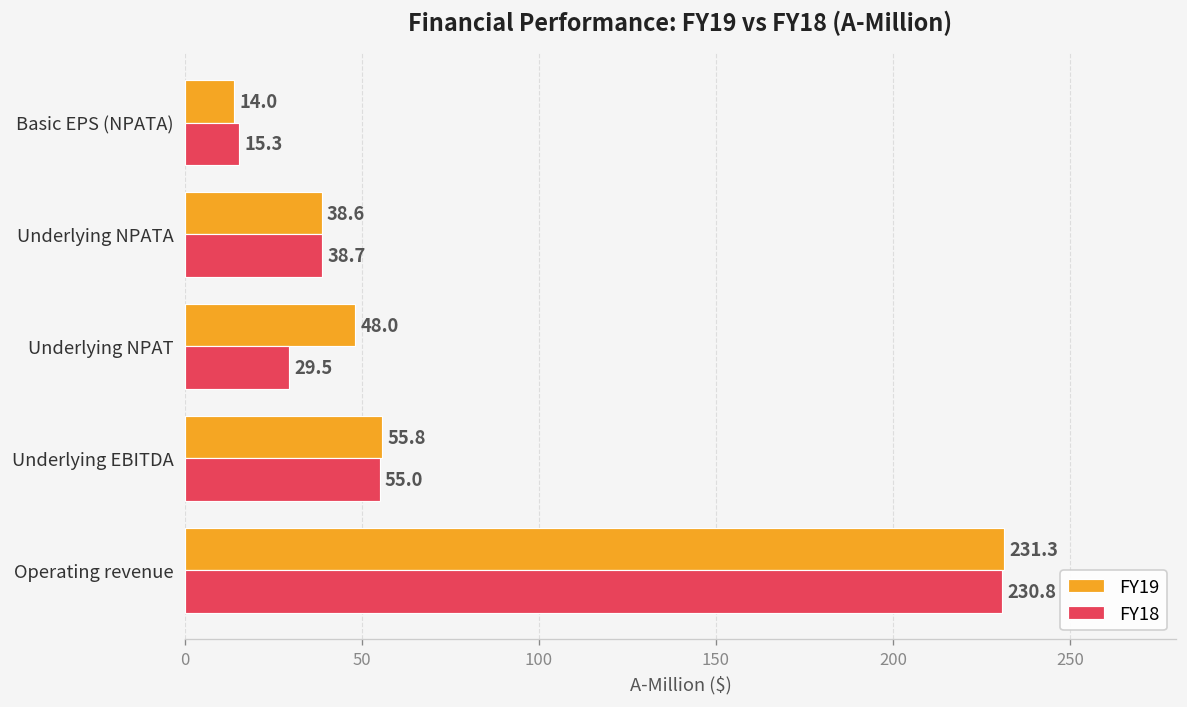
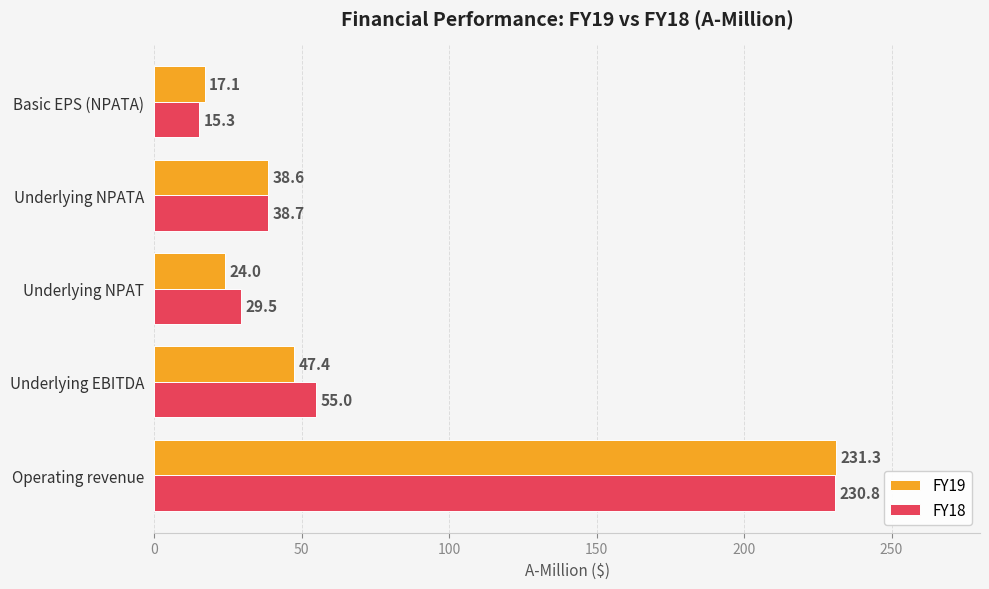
FY19, Basic EPS (NPATA): 14.0 -> 17.1
FY19, Underlying NPAT: 48.0 -> 24.0
FY19, Underlying EBITDA: 55.8 -> 47.4
